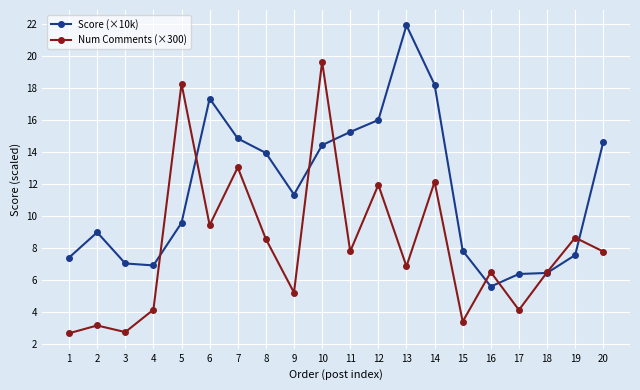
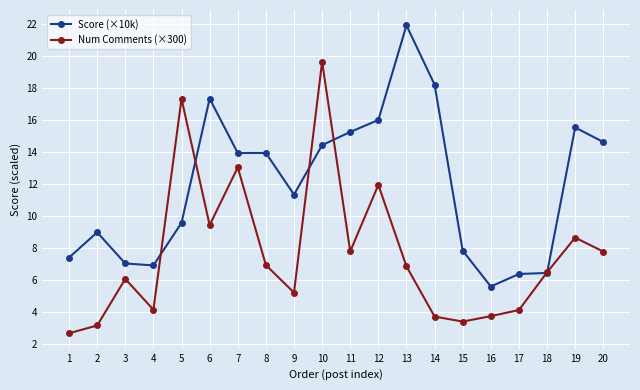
Num Comments (×300), 3: 2.8 -> 6.1
Num Comments (×300), 5: 18.3 -> 17.3
Score (×10k), 7: 14.9 -> 13.9
Num Comments (×300), 8: 8.6 -> 6.9
Num Comments (×300), 14: 12.1 -> 3.7
Num Comments (×300), 16: 6.5 -> 3.8
Score (×10k), 19: 7.6 -> 15.5
